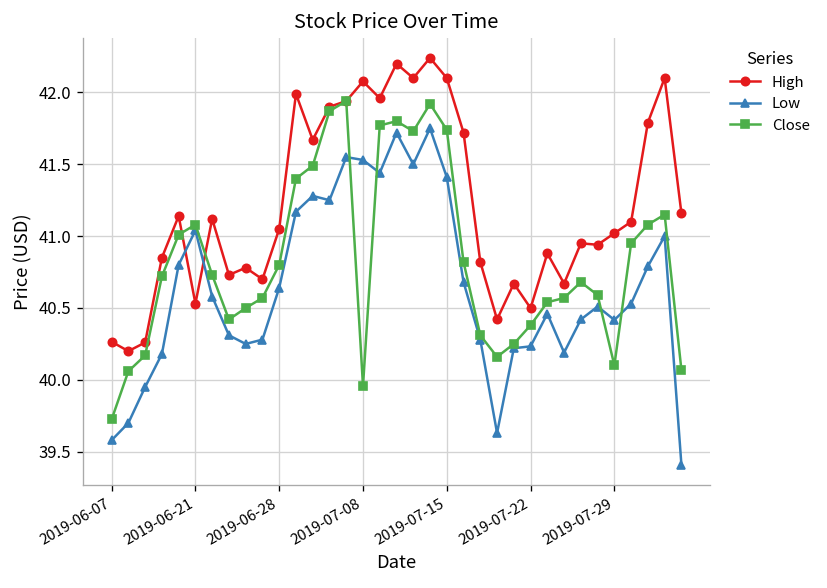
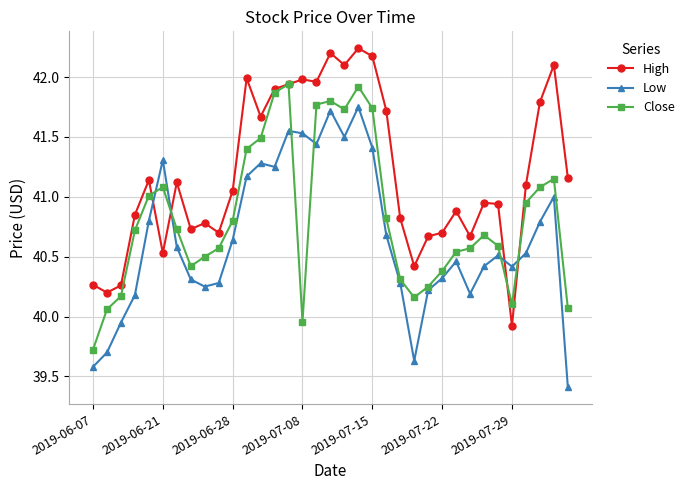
Low, 2019-06-21: 41.04 -> 41.31
High, 2019-07-08: 42.08 -> 41.98
High, 2019-07-15: 42.10 -> 42.17
High, 2019-07-22: 40.50 -> 40.70
Low, 2019-07-22: 40.23 -> 40.32
High, 2019-07-29: 41.02 -> 39.92
